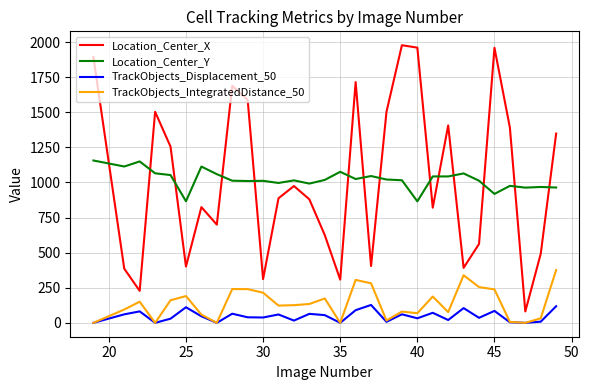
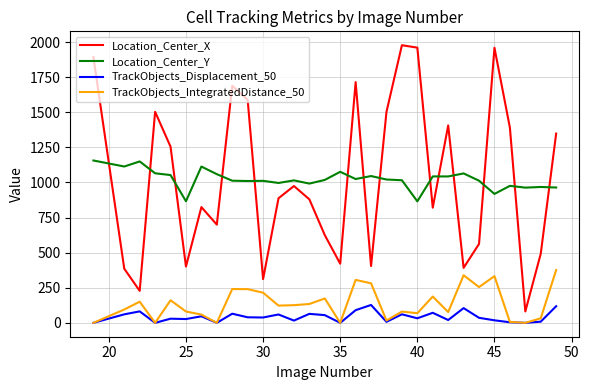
TrackObjects_Displacement_50, 25: 110 -> 30
TrackObjects_IntegratedDistance_50, 25: 190 -> 80
Location_Center_X, 35: 310 -> 420
TrackObjects_Displacement_50, 45: 90 -> 20
TrackObjects_IntegratedDistance_50, 45: 240 -> 330
